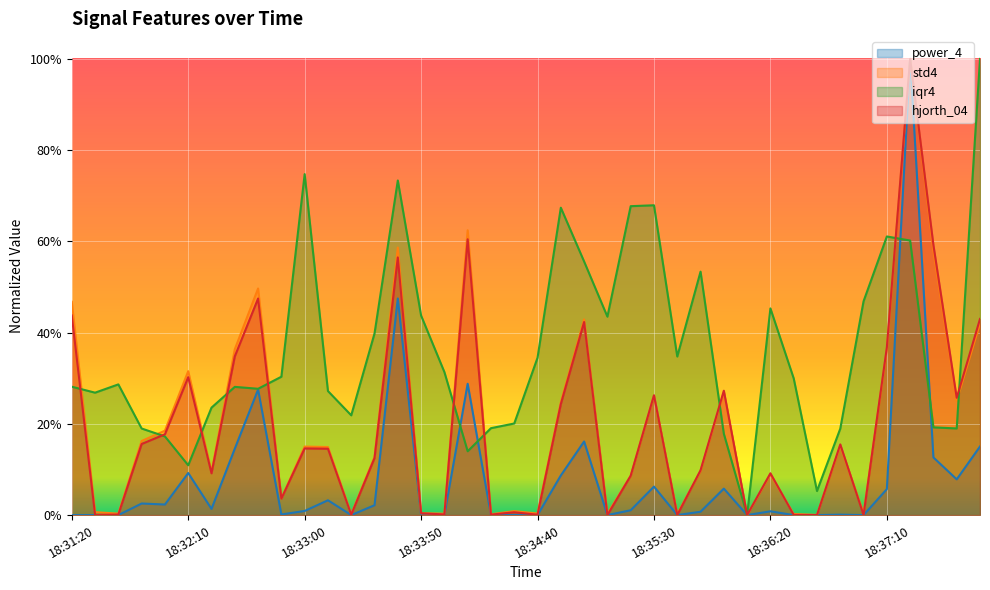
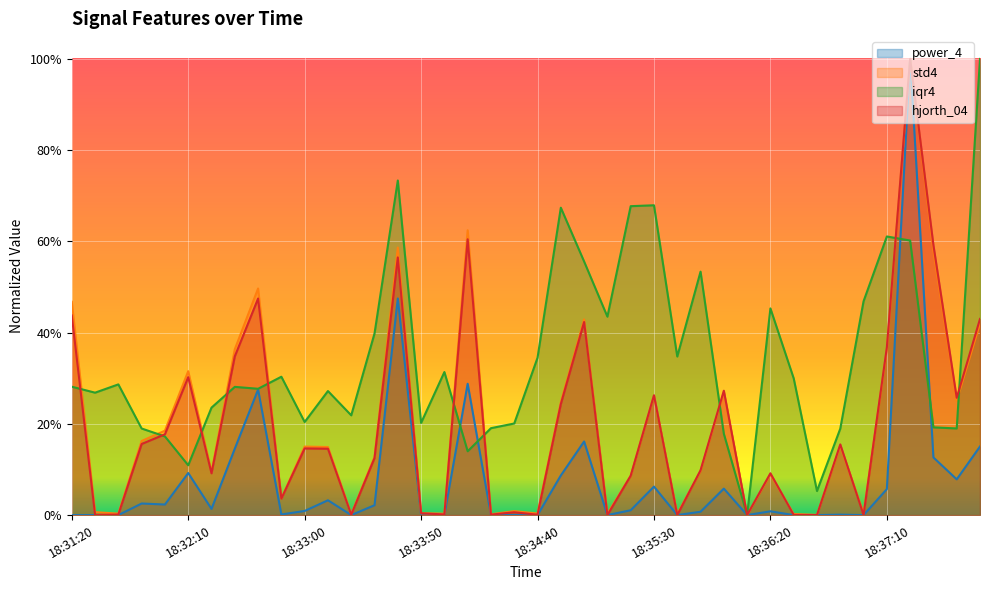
iqr4, 18:33:00: 75% -> 20%
iqr4, 18:33:50: 44% -> 20%
